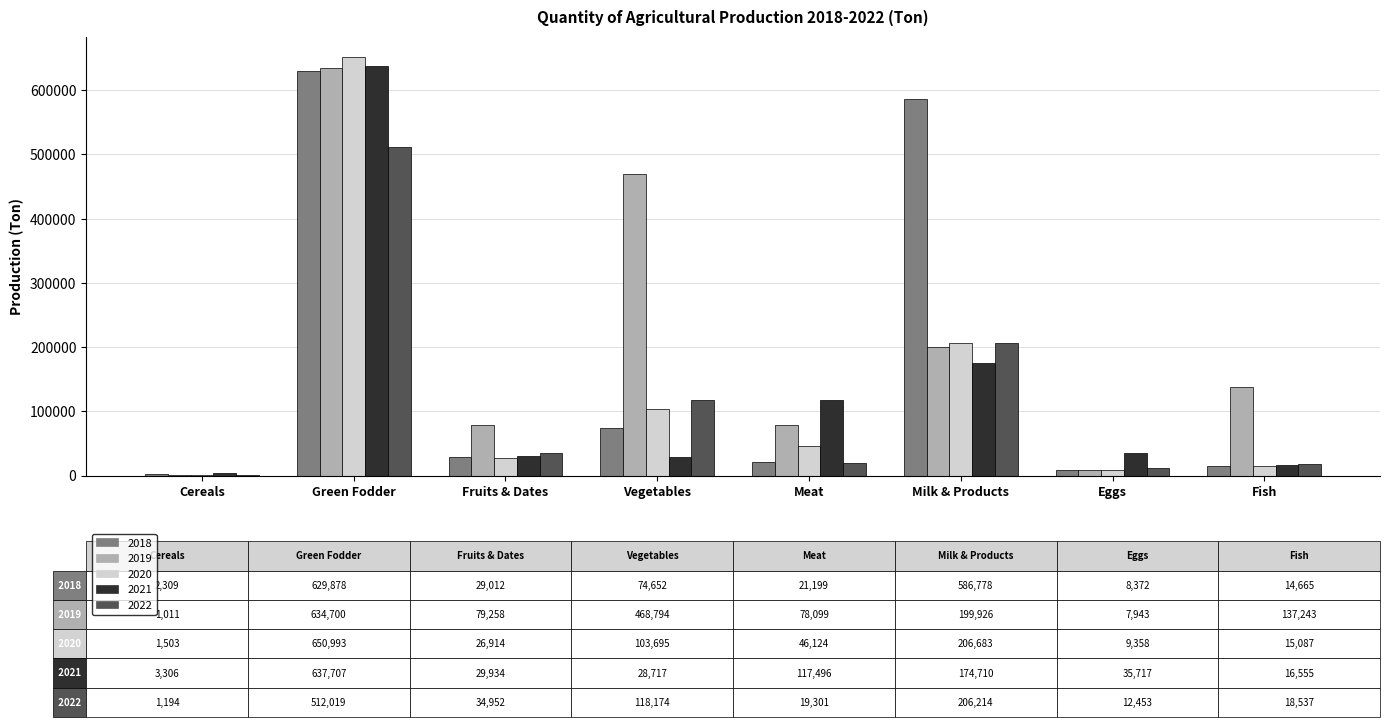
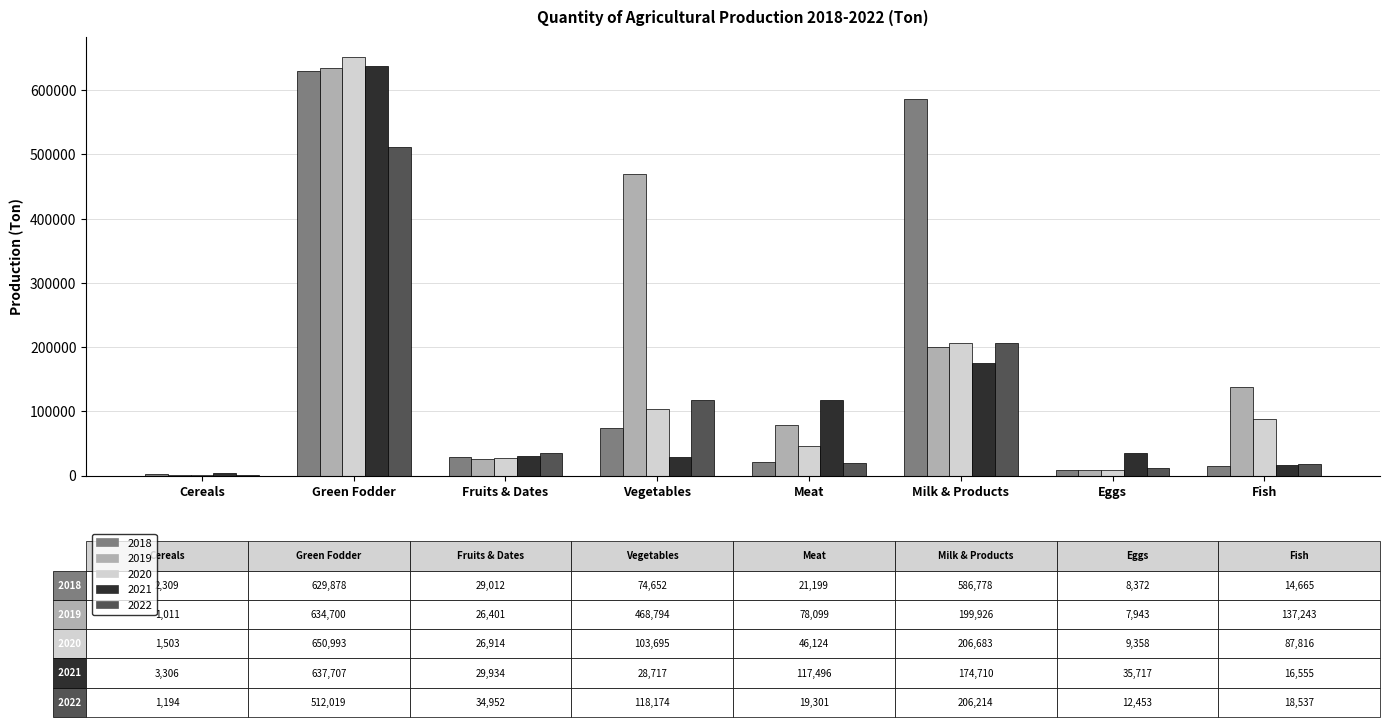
2019, Fruits & Dates: 79,258 -> 26,401
2020, Fish: 15,087 -> 87,816
